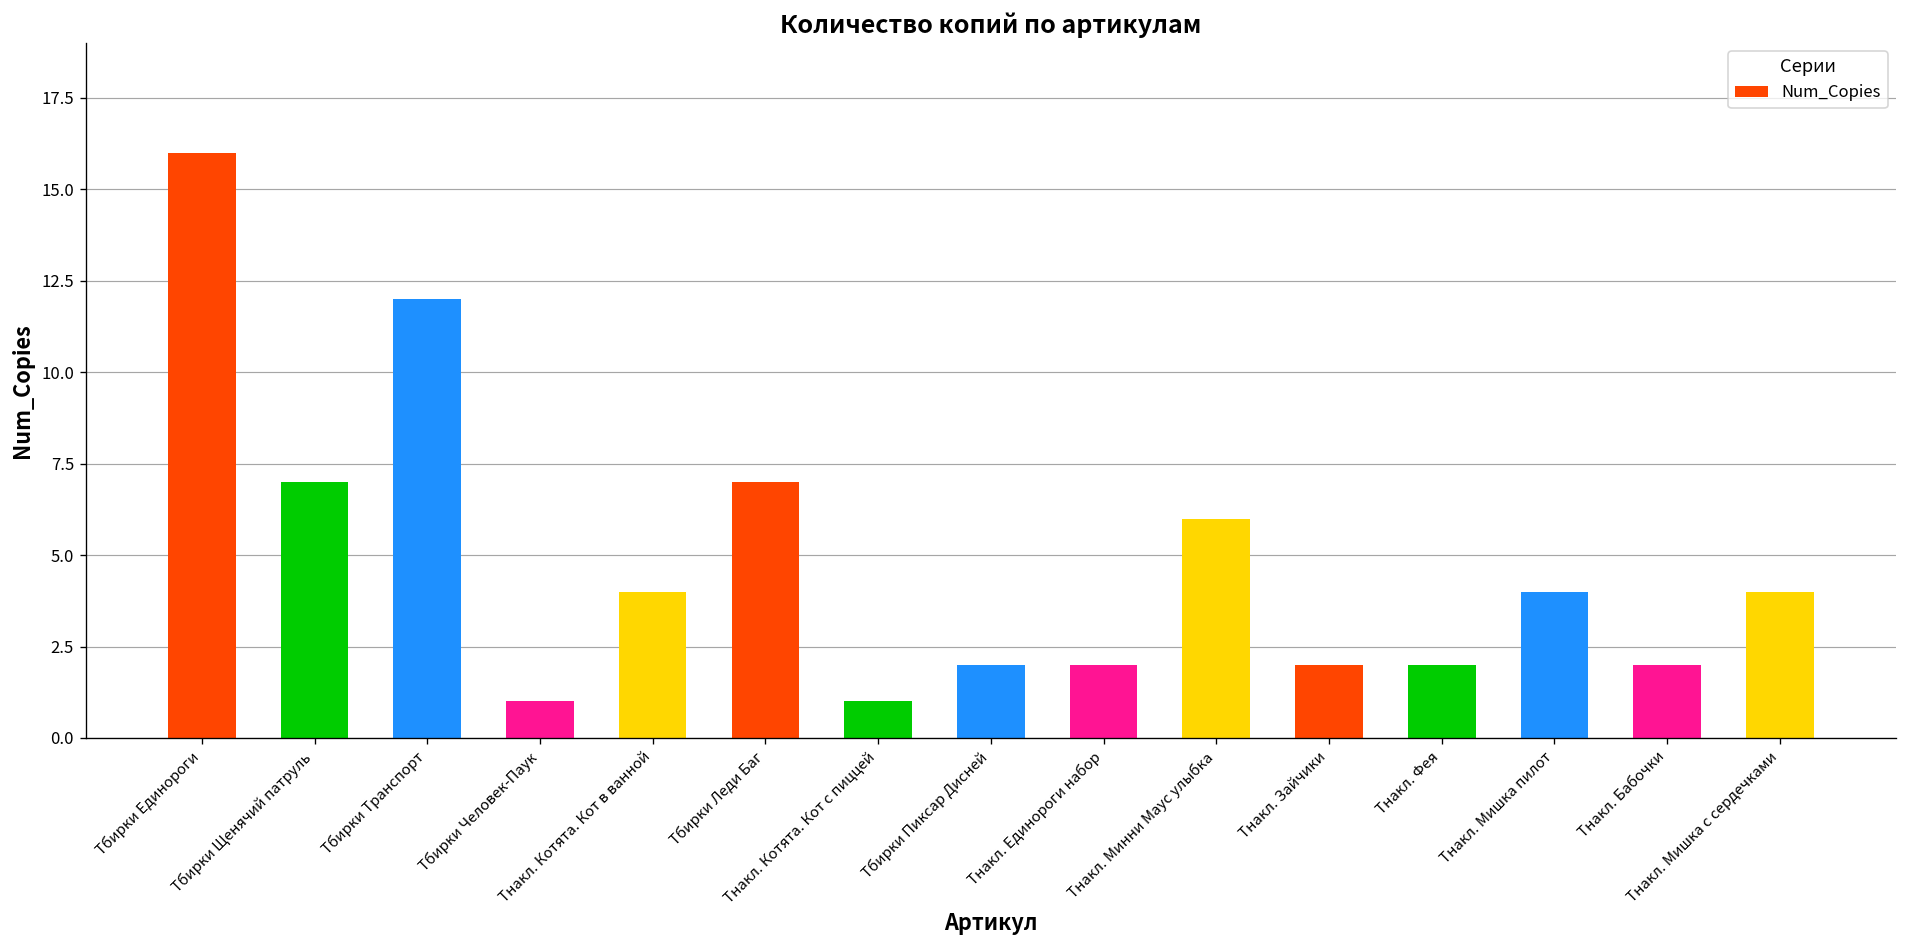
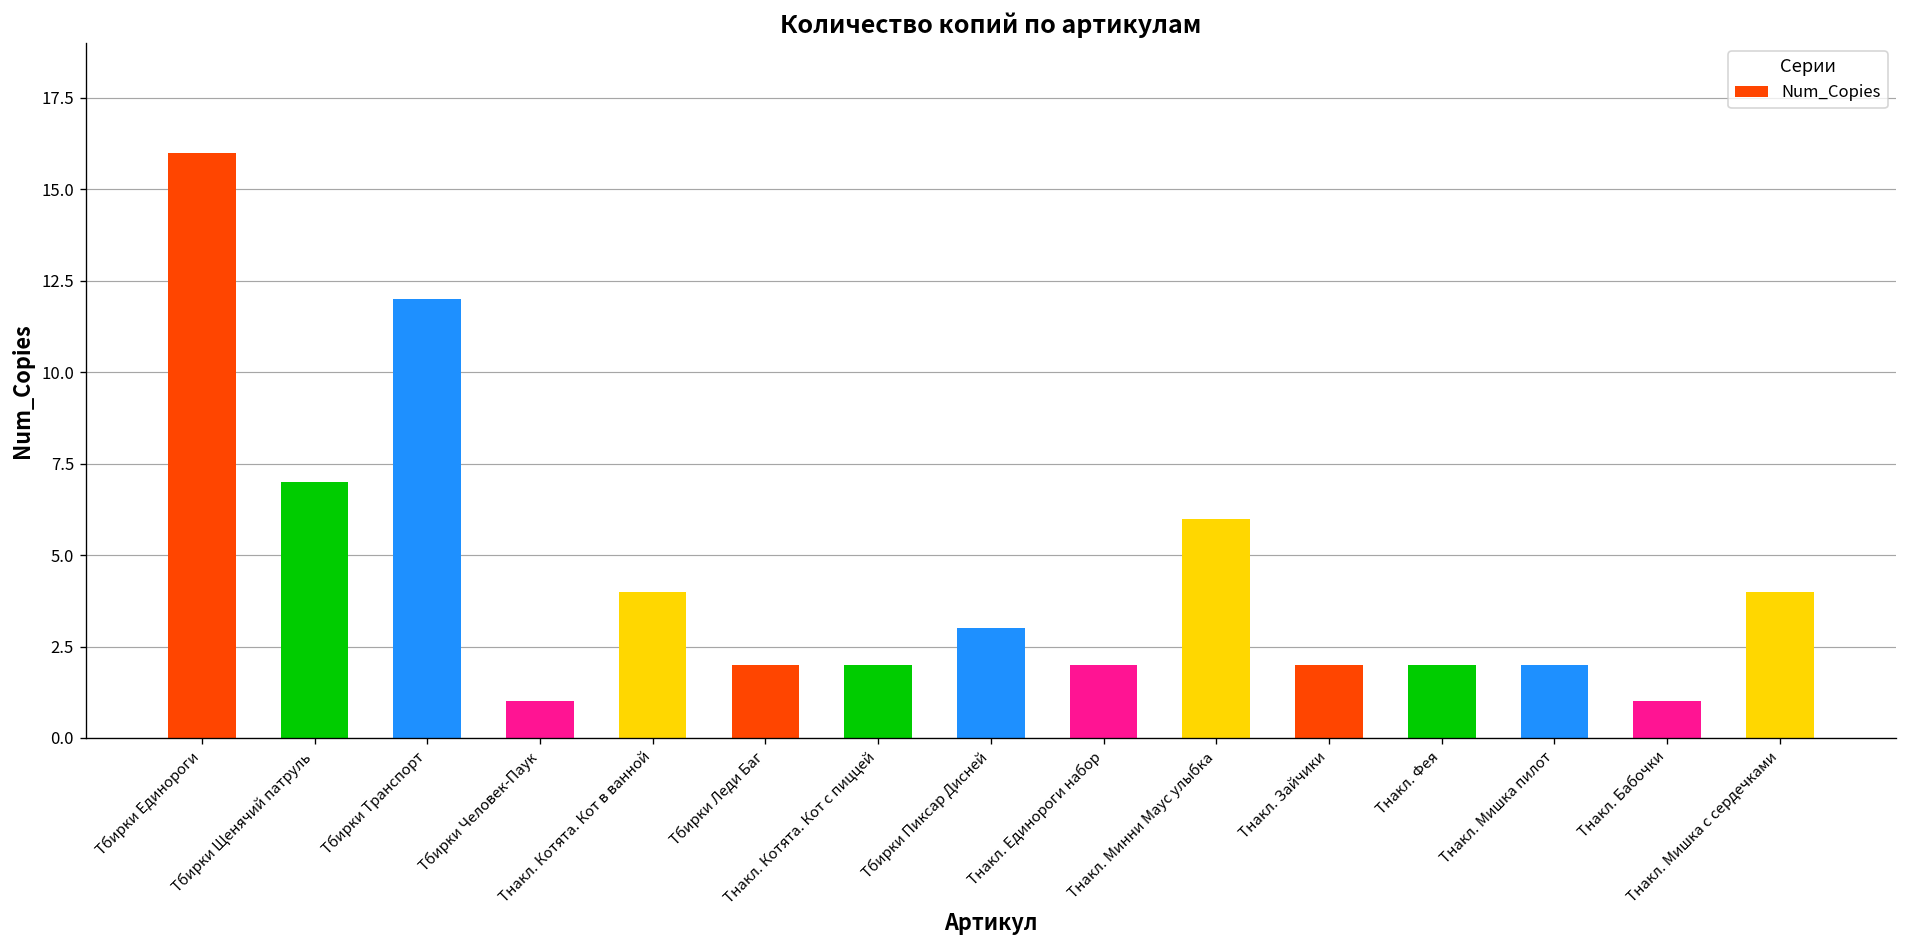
Тбирки Леди Баг: 7 -> 2
Тнакл. Котята. Кот с пиццей: 1 -> 2
Тбирки Пиксар Дисней: 2 -> 3
Тнакл. Мишка пилот: 4 -> 2
Тнакл. Бабочки: 2 -> 1
